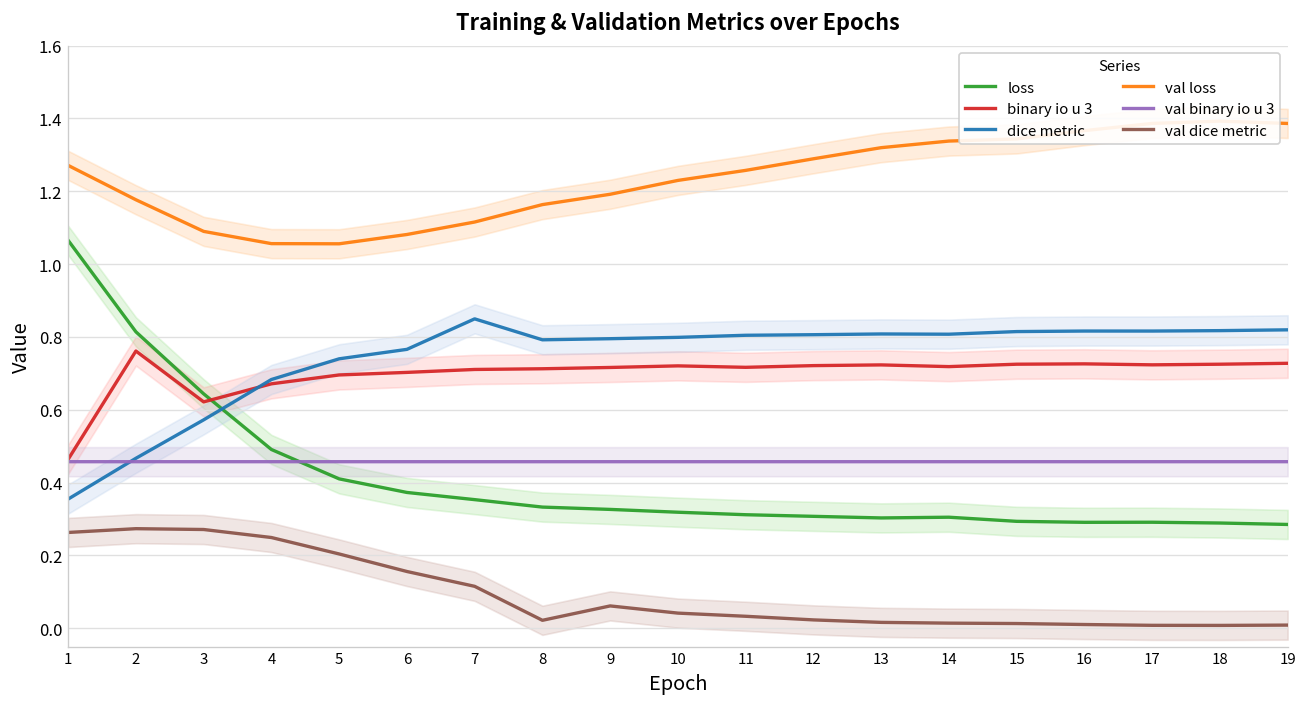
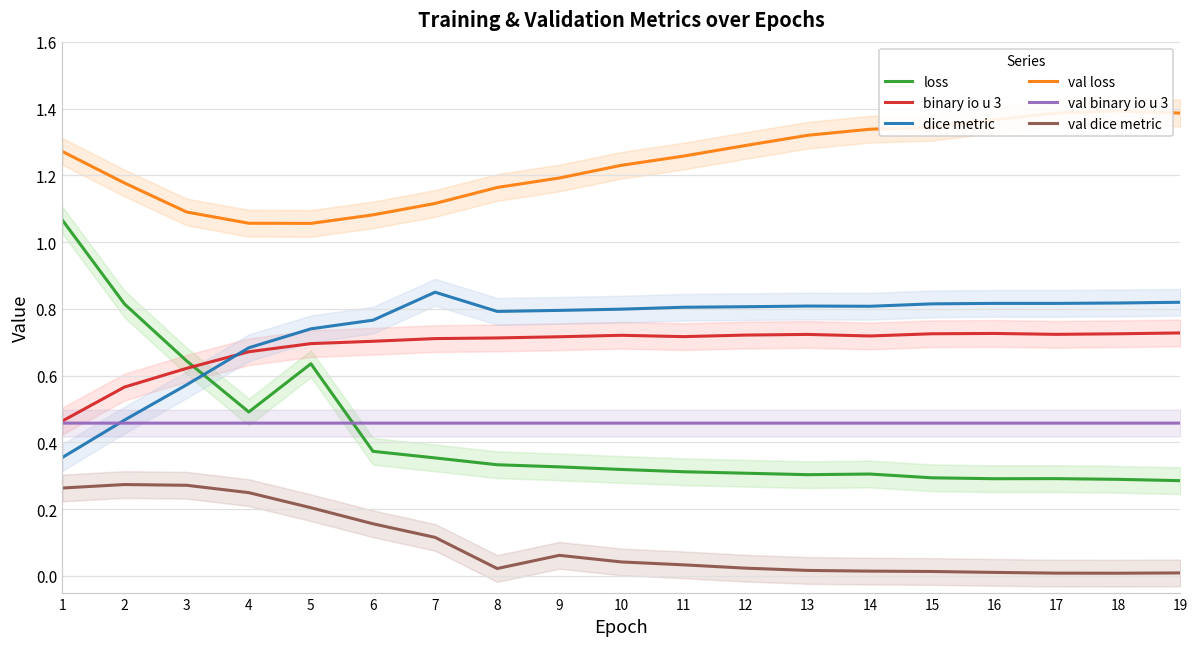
binary io u 3, 2: 0.76 -> 0.57
loss, 5: 0.41 -> 0.64
